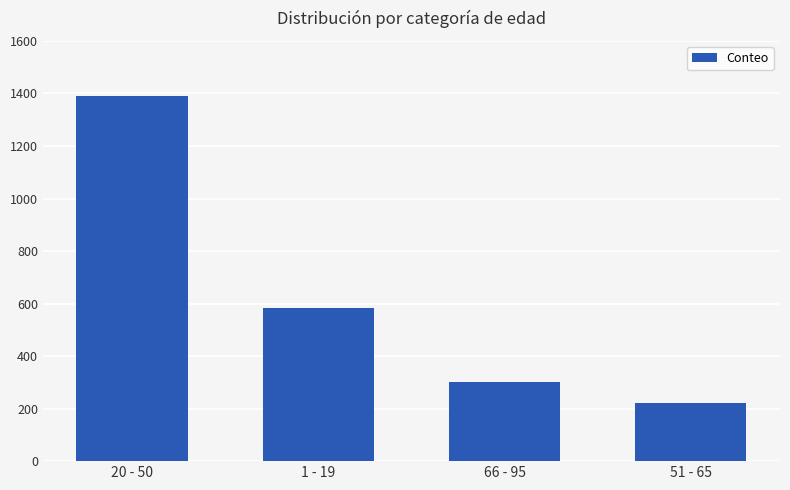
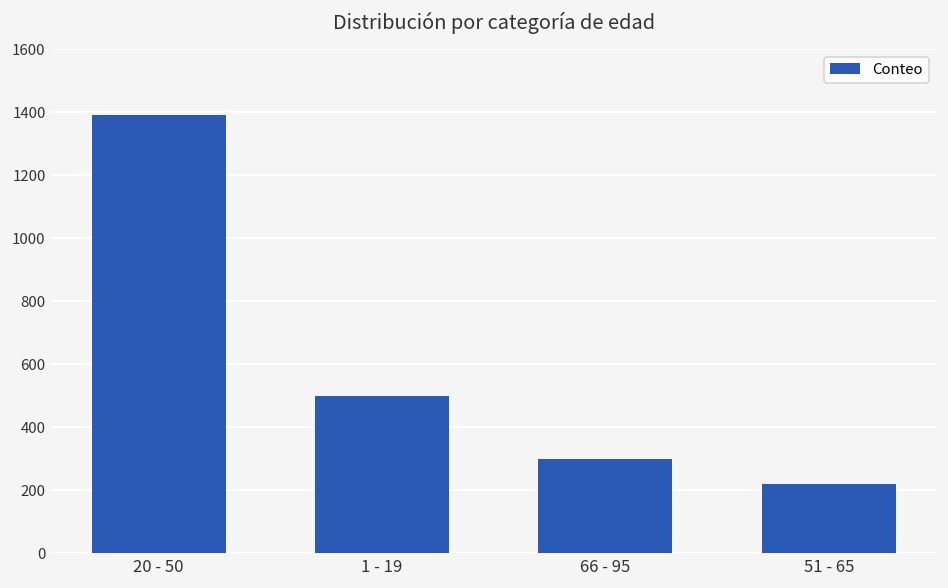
1 - 19: 580 -> 500
